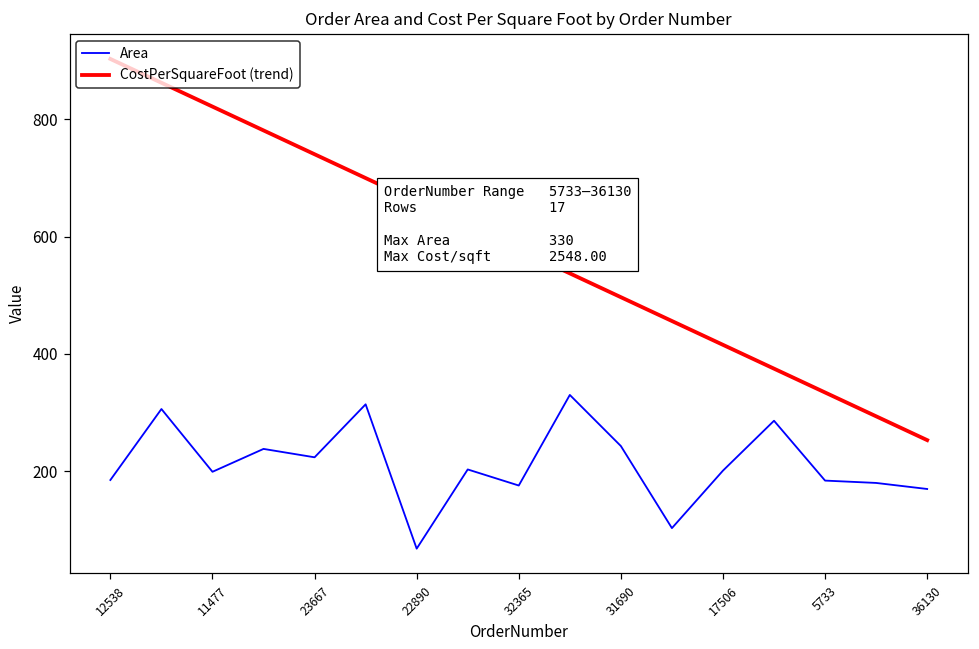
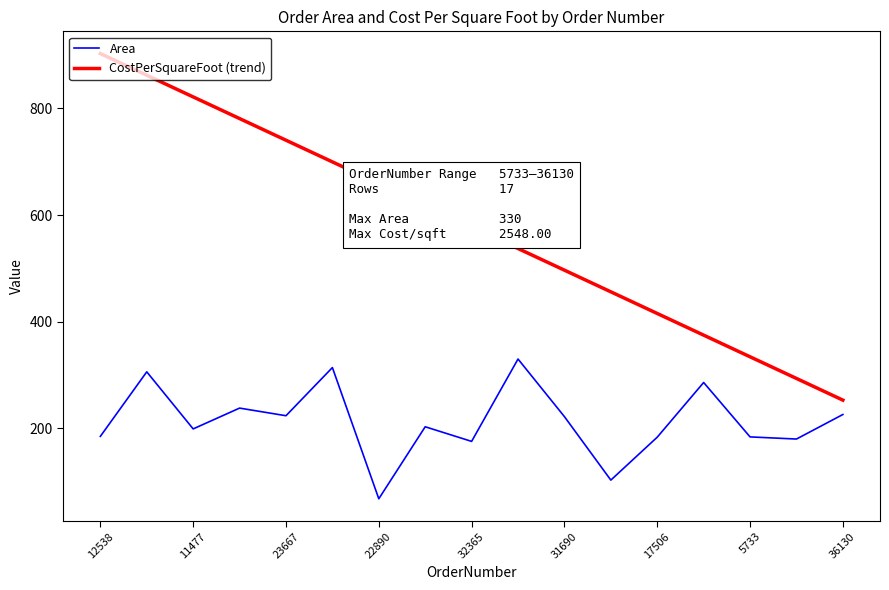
Area, 31690: 240 -> 220
Area, 17506: 200 -> 180
Area, 36130: 170 -> 230
